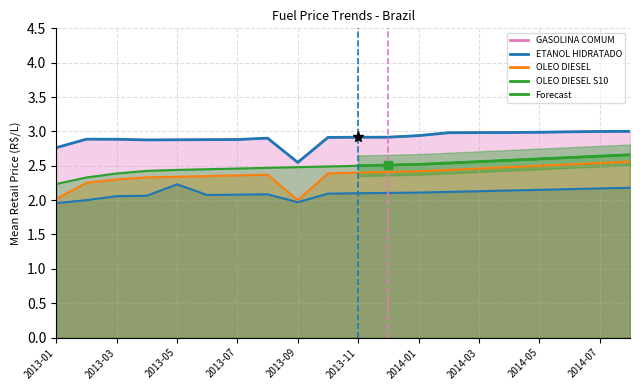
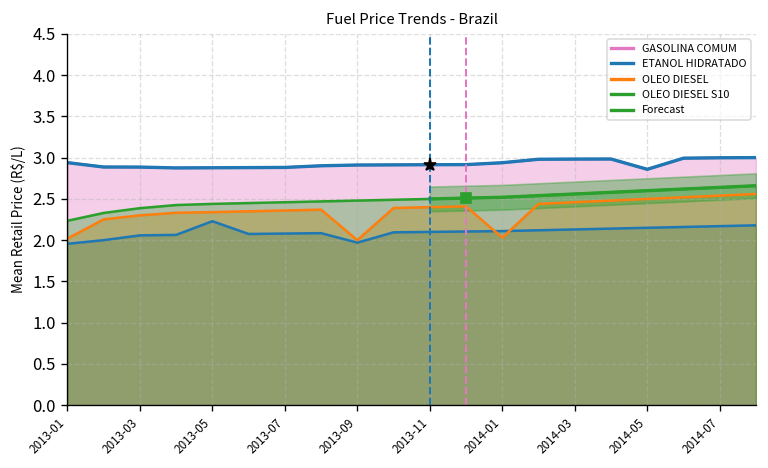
GASOLINA COMUM, 2013-01: 2.8 -> 2.9
GASOLINA COMUM, 2013-09: 2.5 -> 2.9
OLEO DIESEL, 2014-01: 2.4 -> 2.0
GASOLINA COMUM, 2014-05: 3.0 -> 2.9
